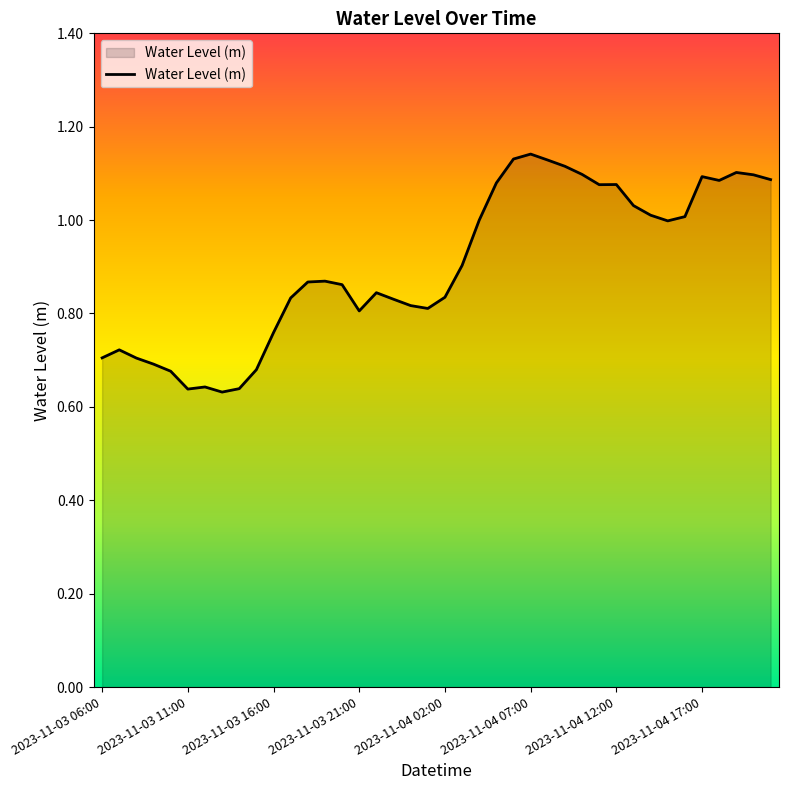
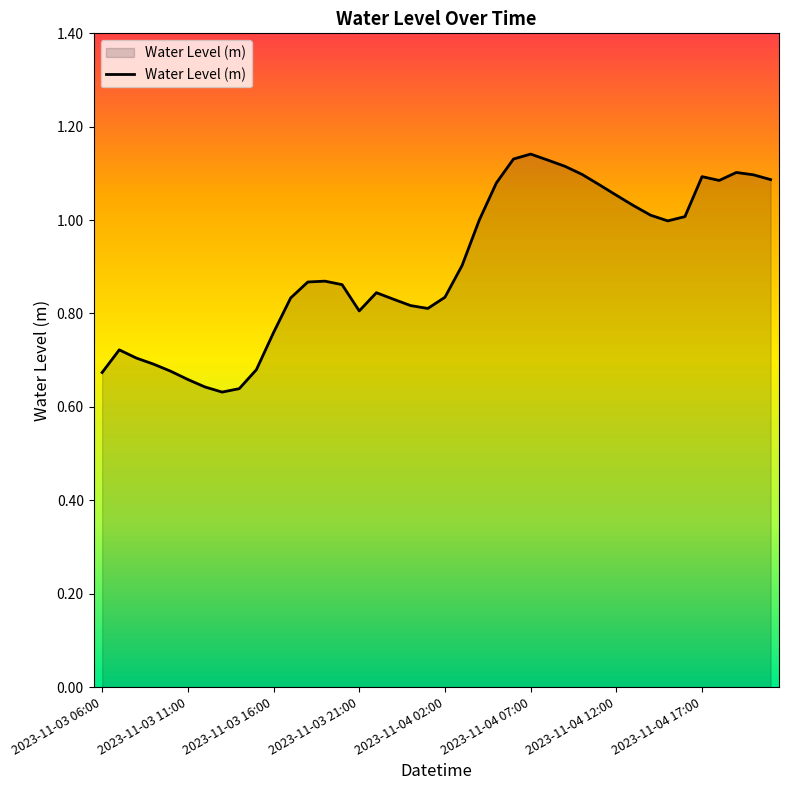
2023-11-03 06:00: 0.70 -> 0.67
2023-11-03 11:00: 0.64 -> 0.66
2023-11-04 12:00: 1.08 -> 1.05
